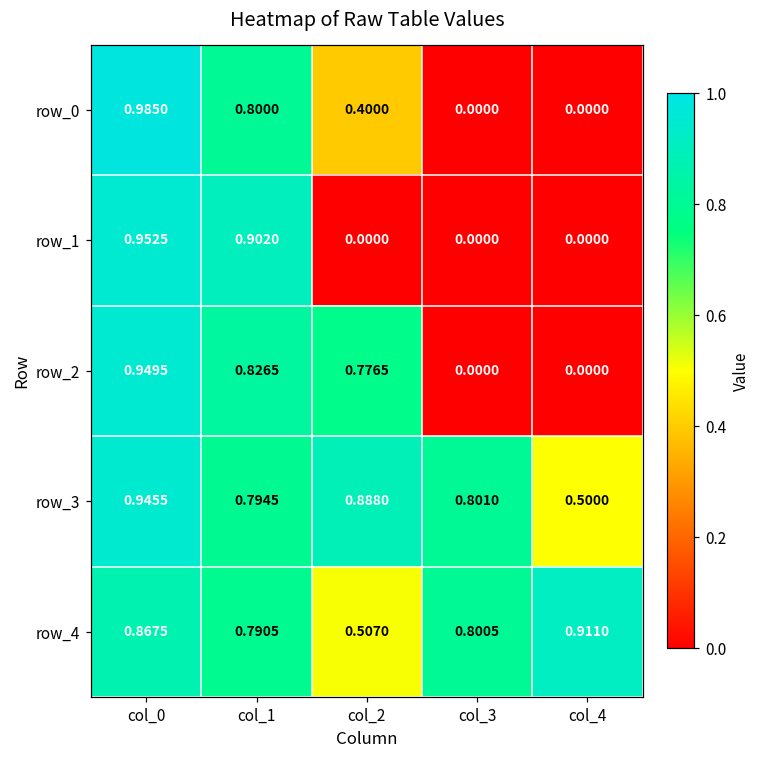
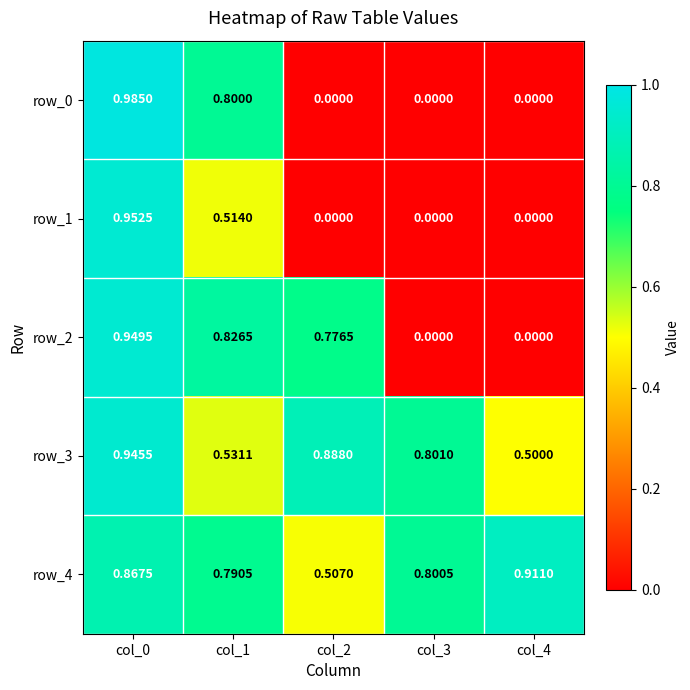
row_0, col_2: 0.4000 -> 0.0000
row_1, col_1: 0.9020 -> 0.5140
row_3, col_1: 0.7945 -> 0.5311
